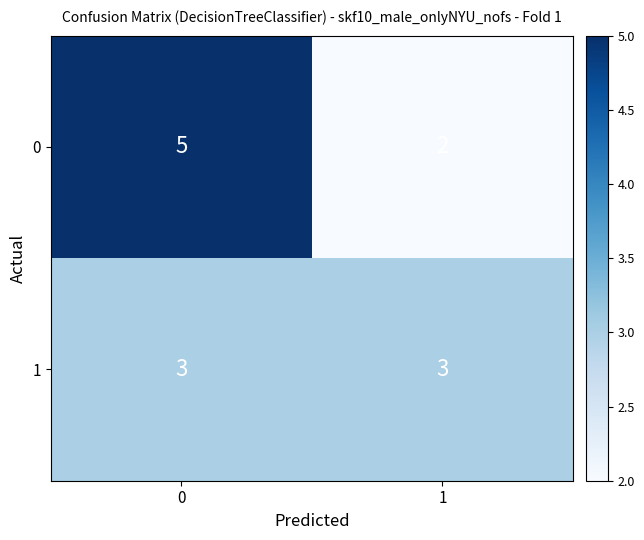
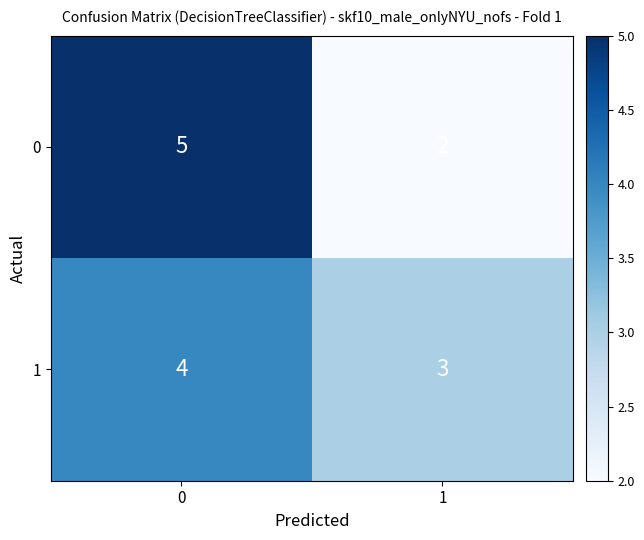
1, 0: 3 -> 4
